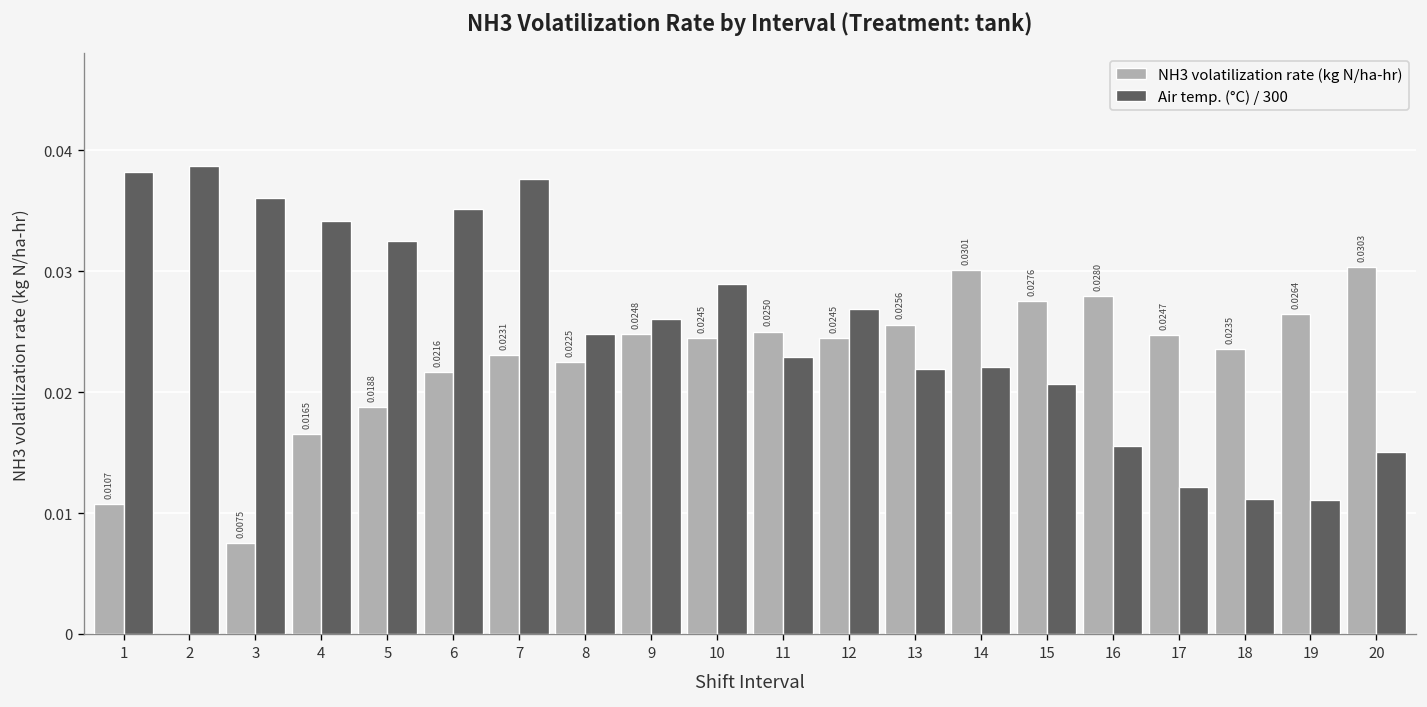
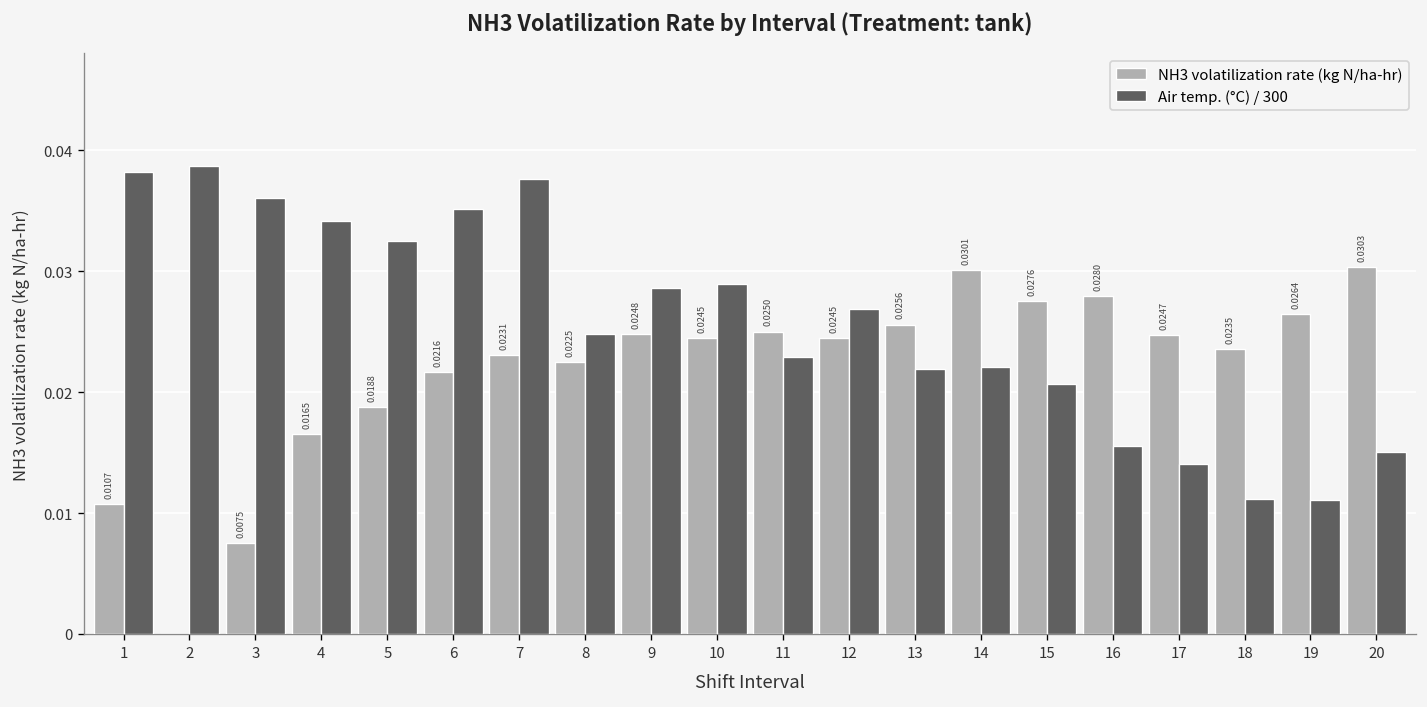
Air temp. (°C) / 300, 9: 0.0261 -> 0.0286
Air temp. (°C) / 300, 17: 0.0121 -> 0.0141
